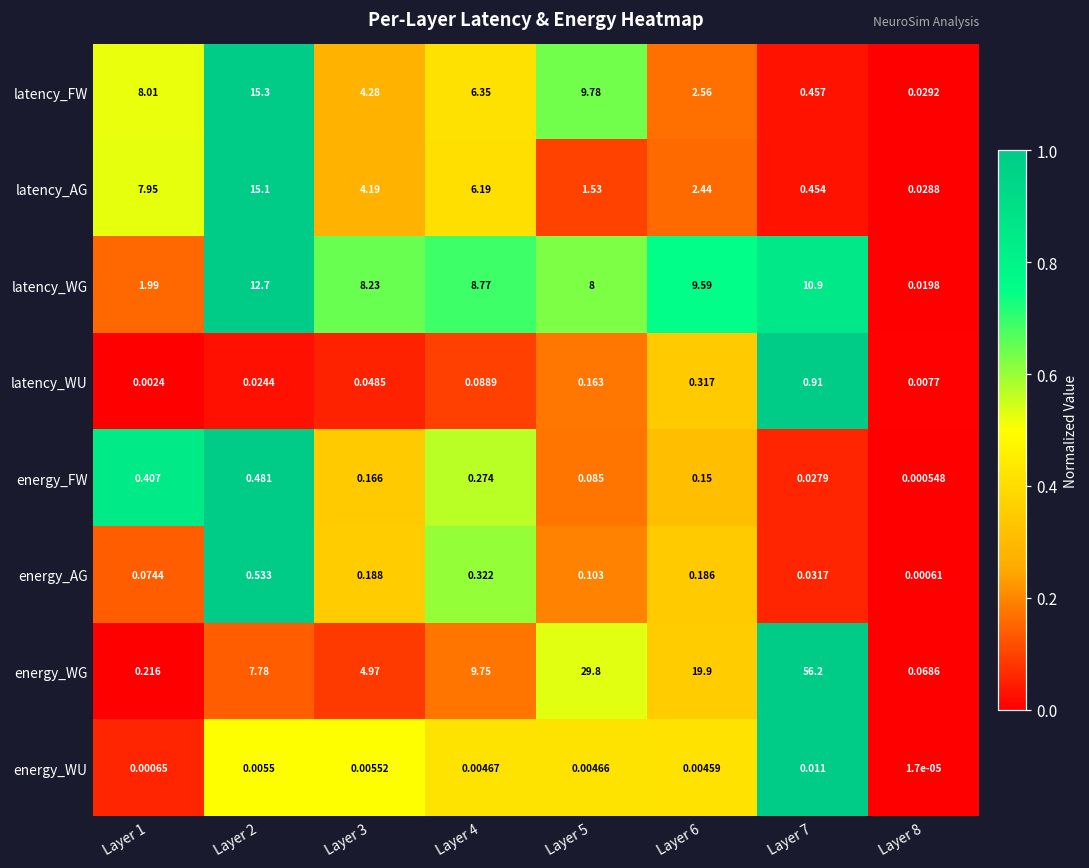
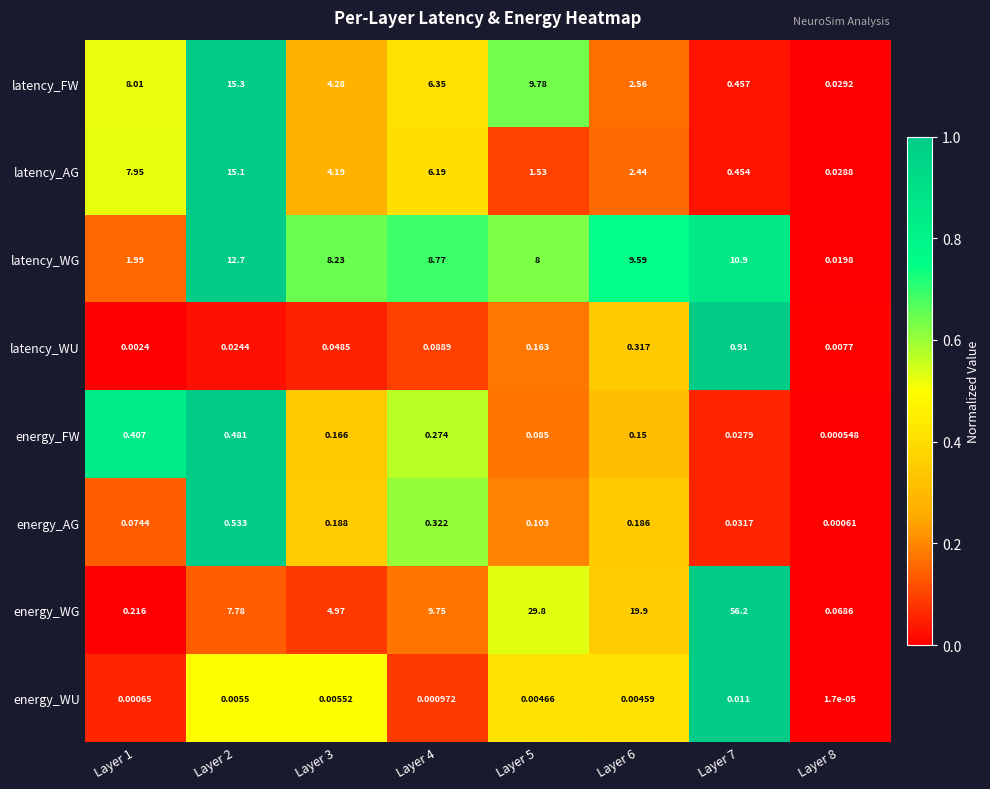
energy_WU, Layer 4: 0.00467 -> 0.000972
